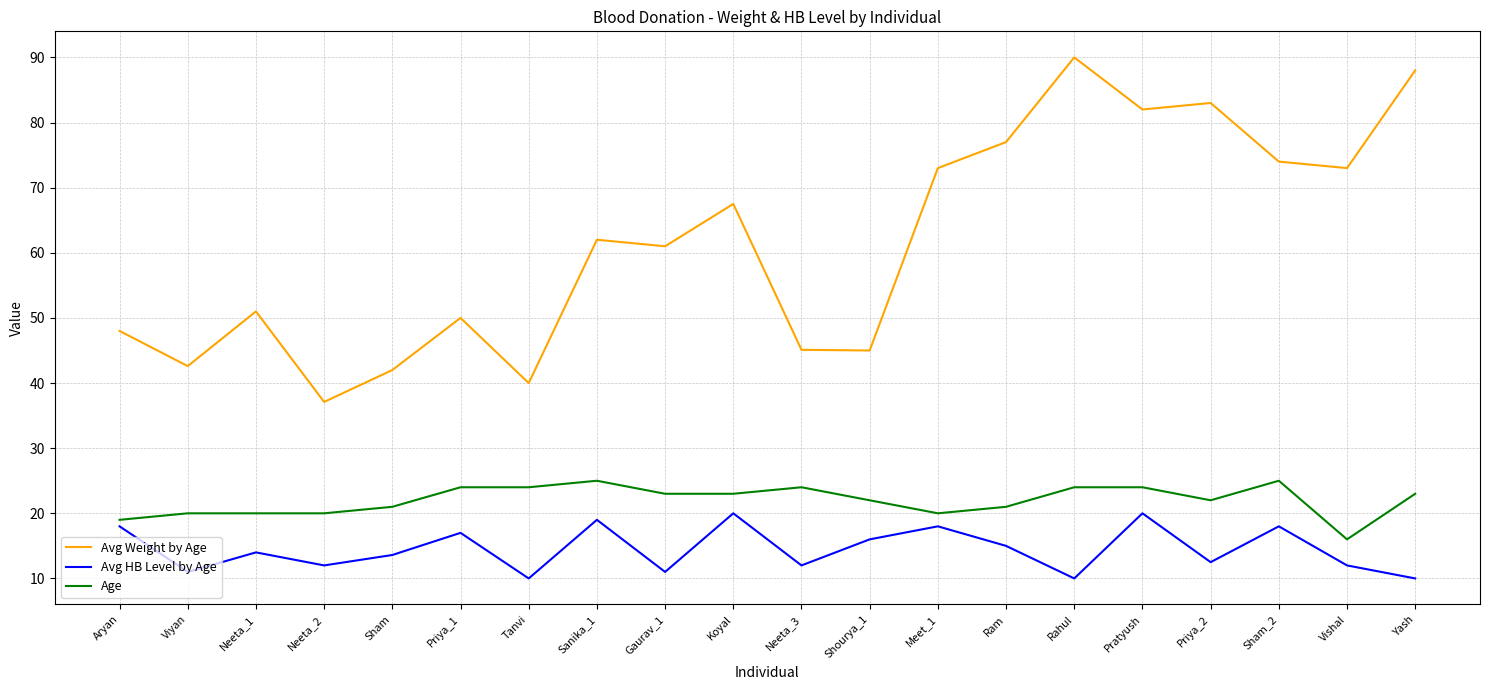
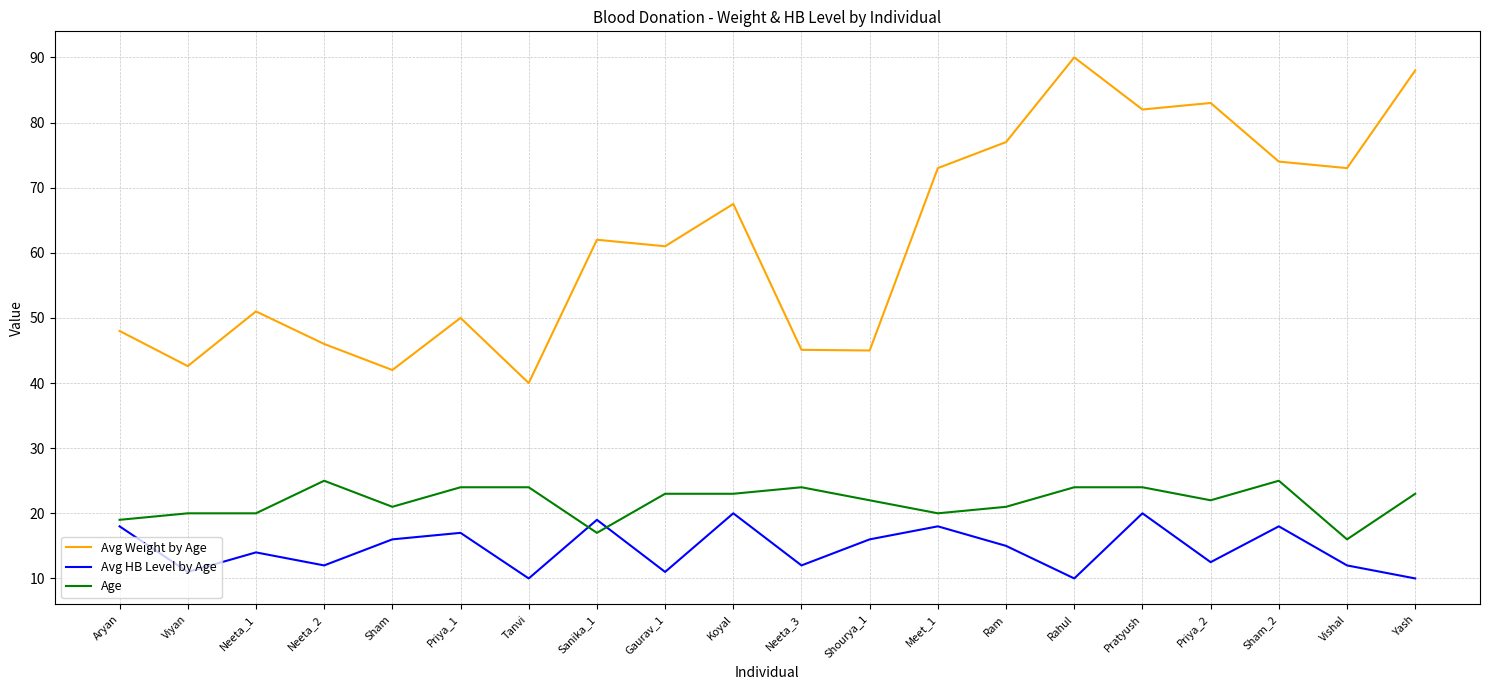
Avg Weight by Age, Neeta_2: 37 -> 46
Age, Neeta_2: 20 -> 25
Avg HB Level by Age, Sham: 14 -> 16
Age, Sanika_1: 25 -> 17
